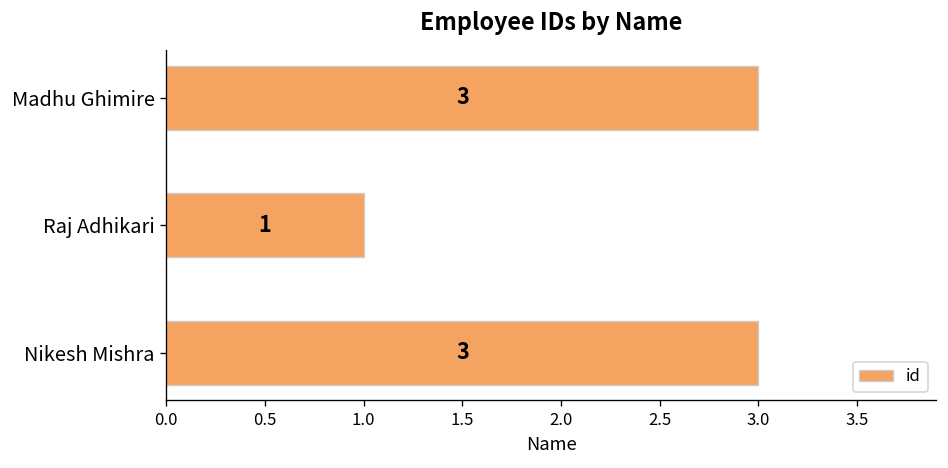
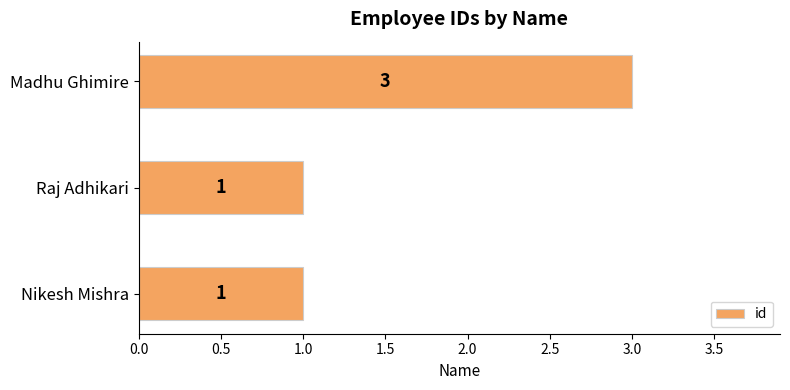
Nikesh Mishra: 3 -> 1
